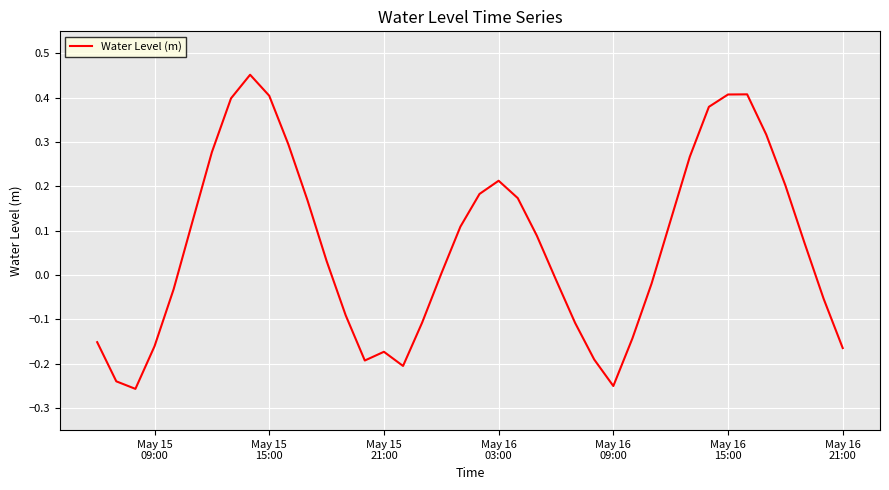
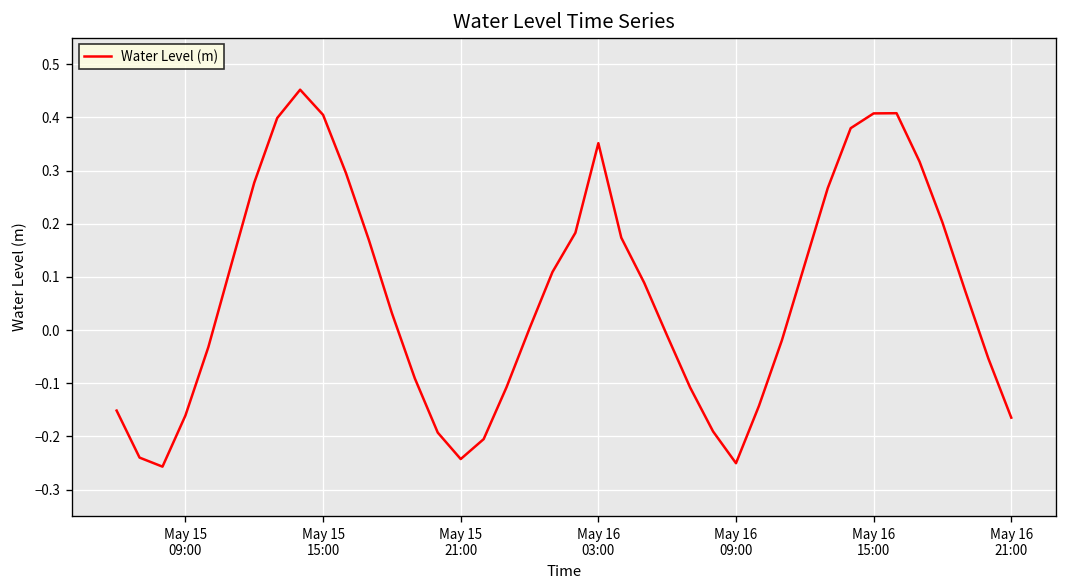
May 15 21:00: -0.17 -> -0.24
May 16 03:00: 0.21 -> 0.35
